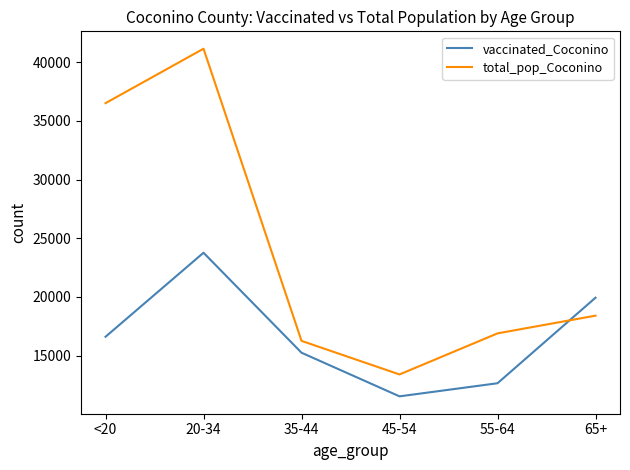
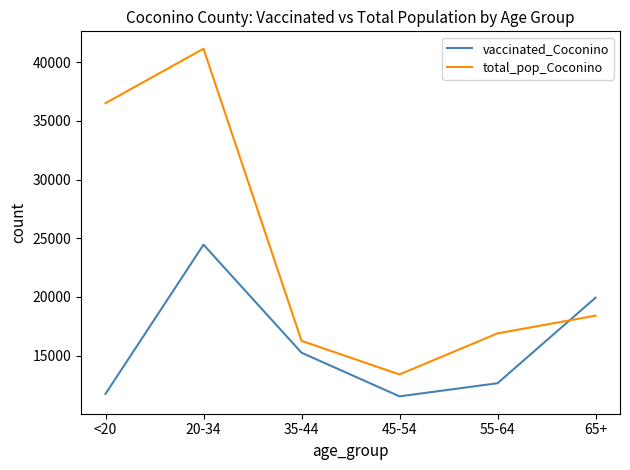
vaccinated_Coconino, <20: 16600 -> 11700
vaccinated_Coconino, 20-34: 23800 -> 24500
